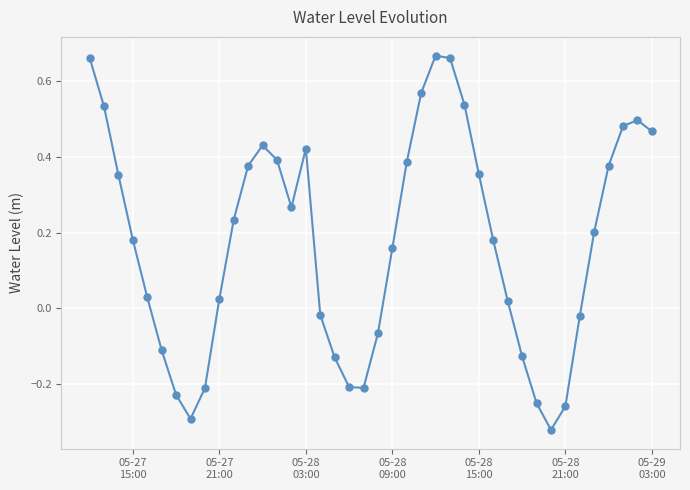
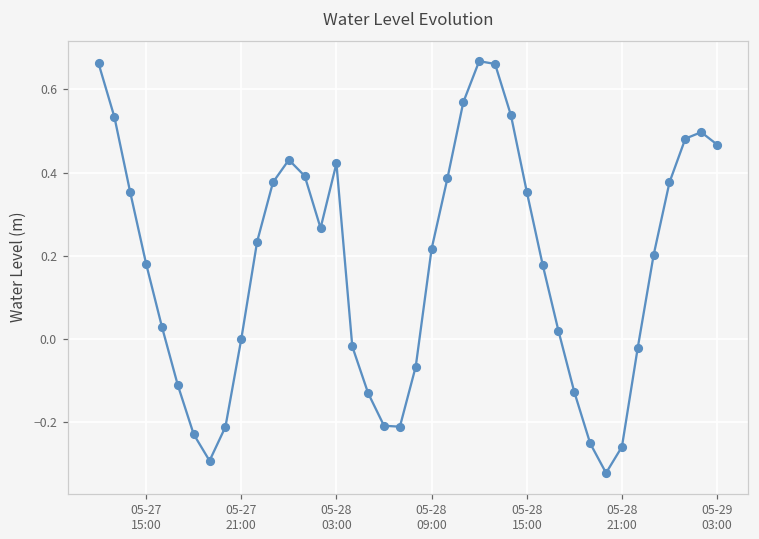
05-27 21:00: 0.02 -> 0.00
05-28 09:00: 0.16 -> 0.22
